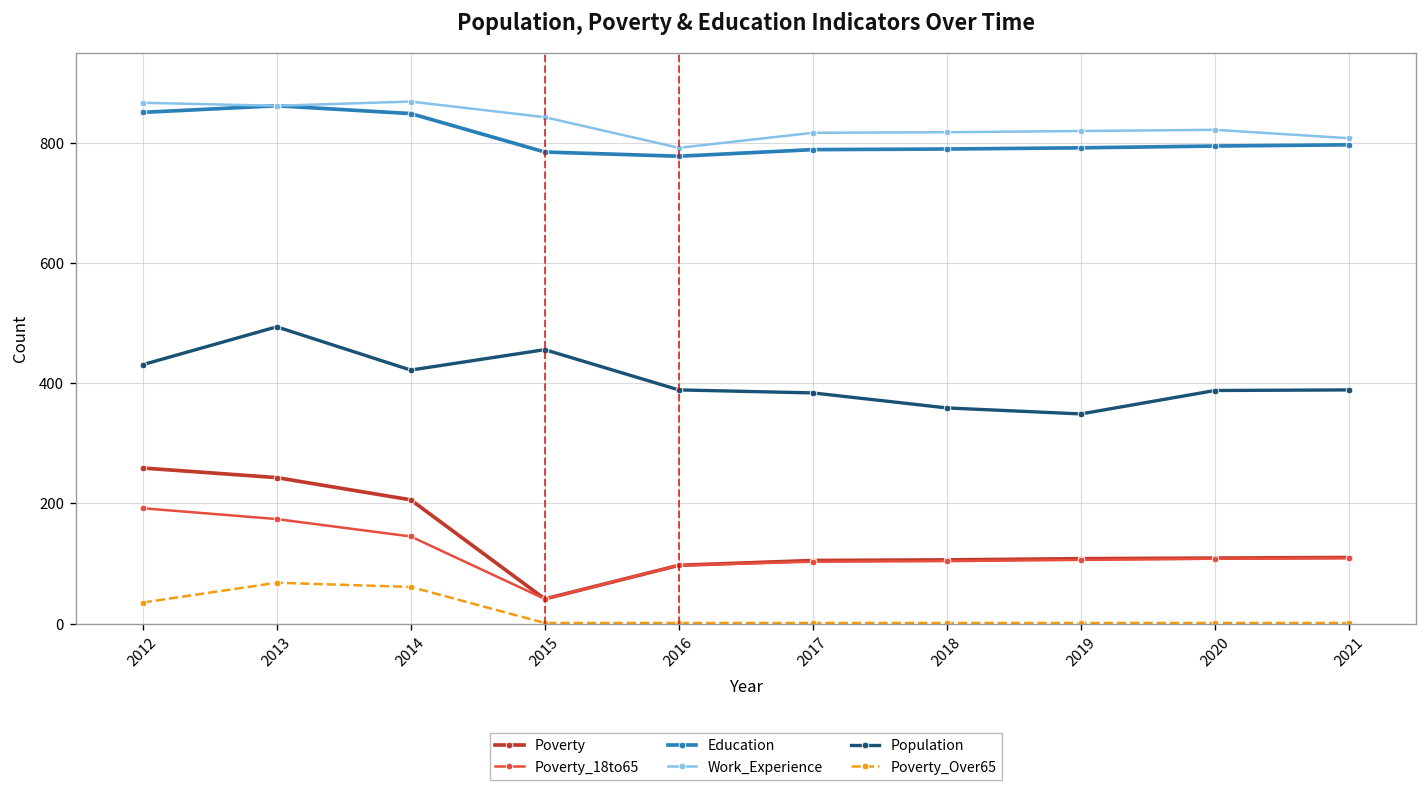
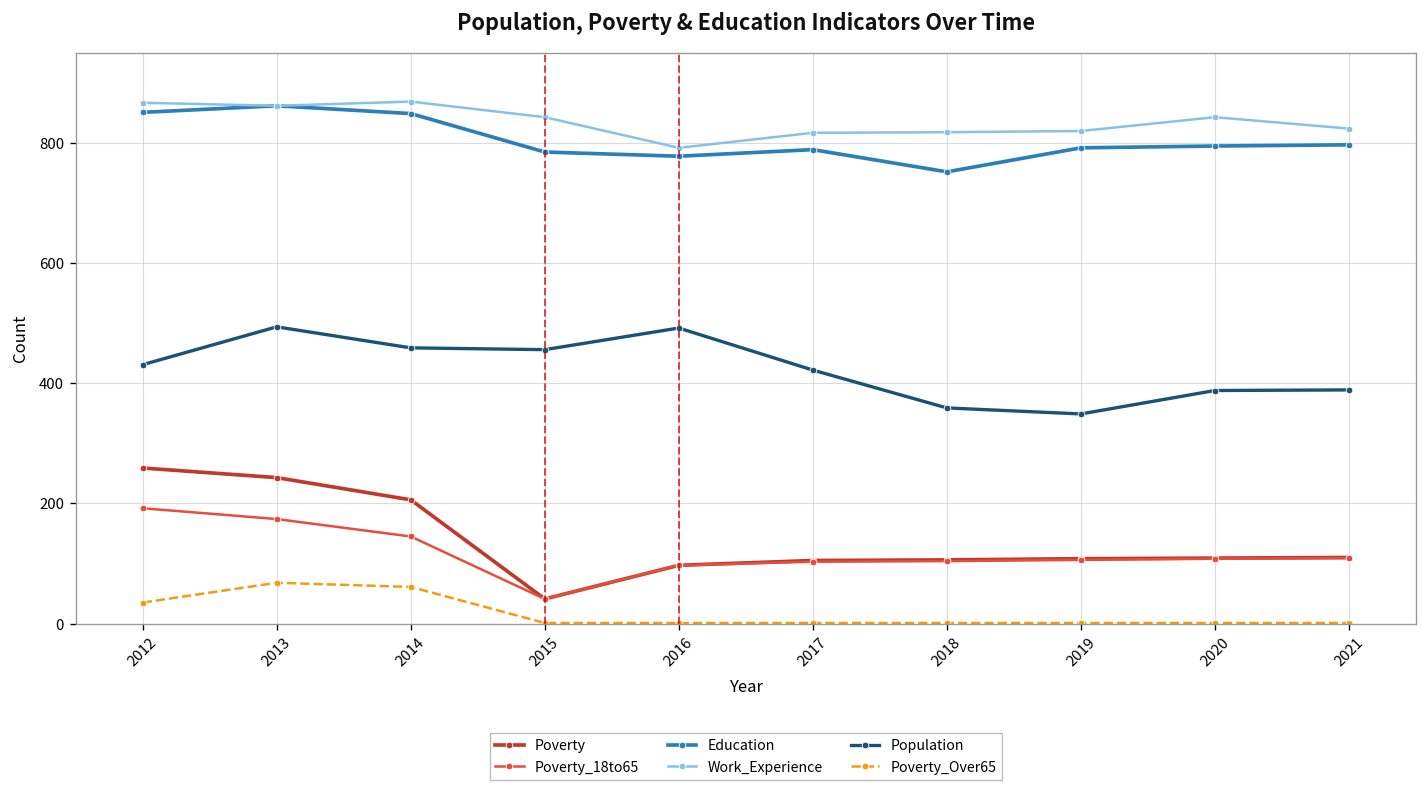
Population, 2014: 420 -> 460
Population, 2016: 390 -> 490
Population, 2017: 380 -> 420
Education, 2018: 790 -> 750
Work_Experience, 2020: 820 -> 840
Work_Experience, 2021: 810 -> 820
